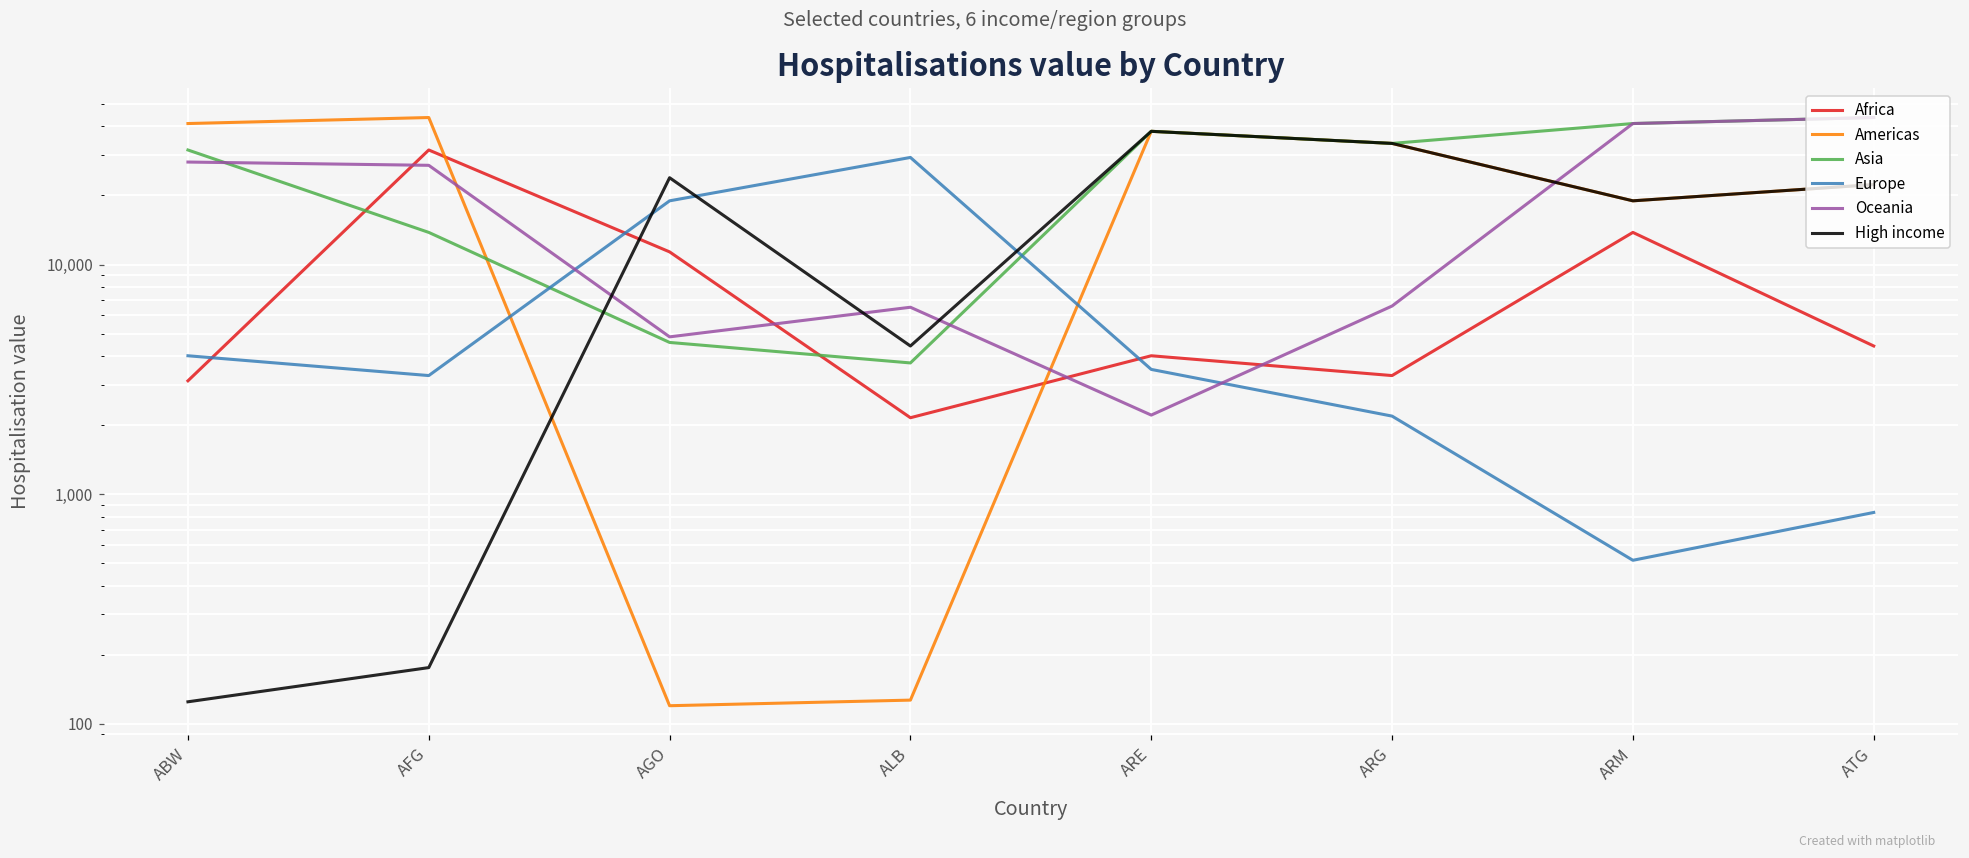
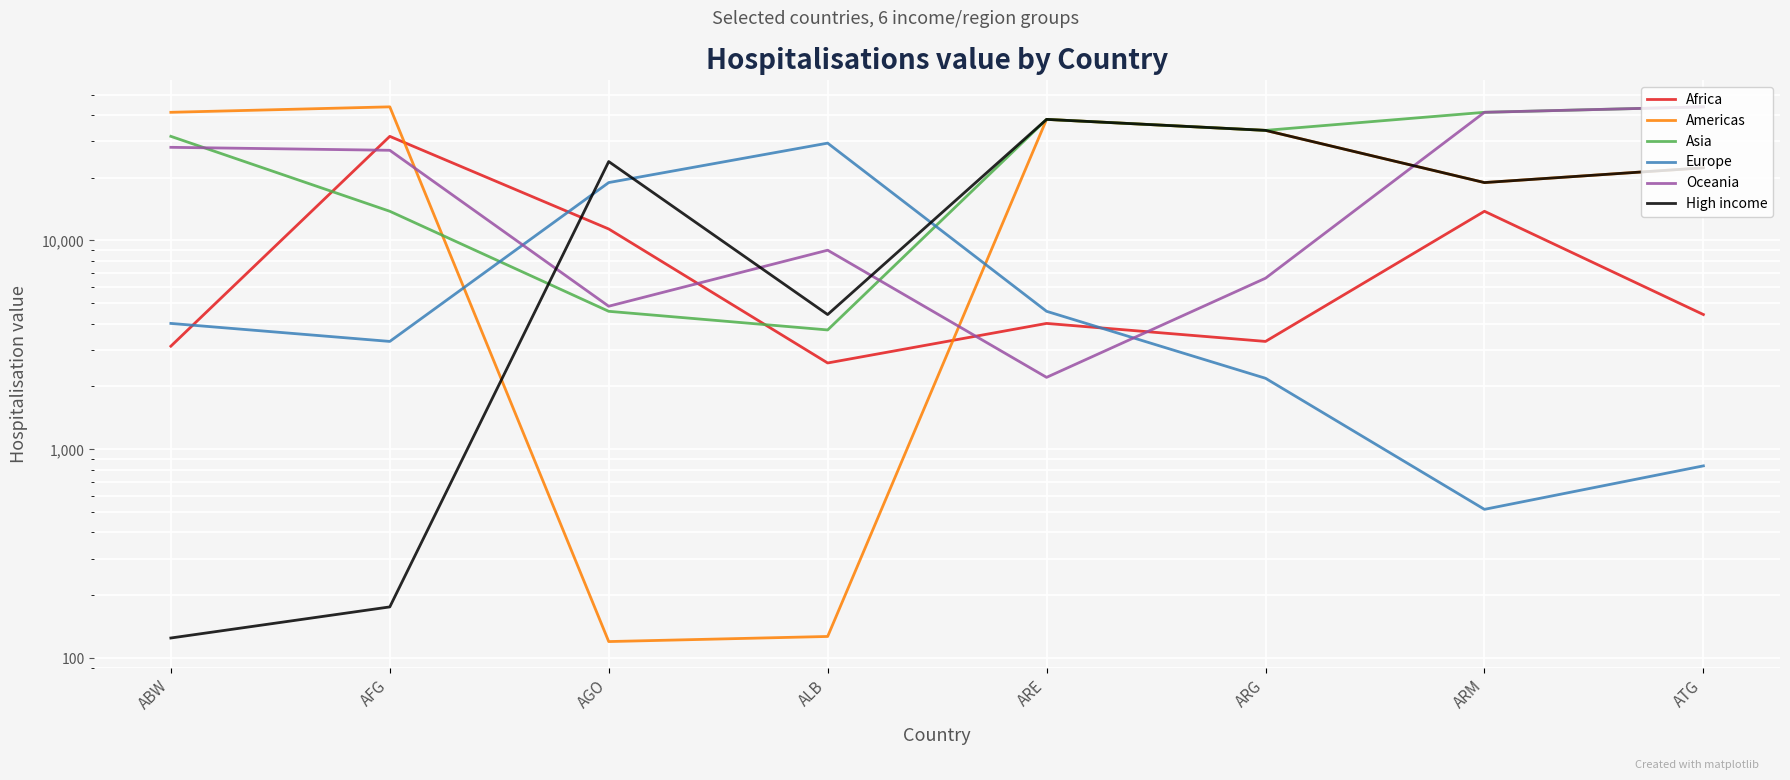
Africa, ALB: 2,200 -> 2,600
Oceania, ALB: 6,500 -> 9,000
Europe, ARE: 3,500 -> 4,600
